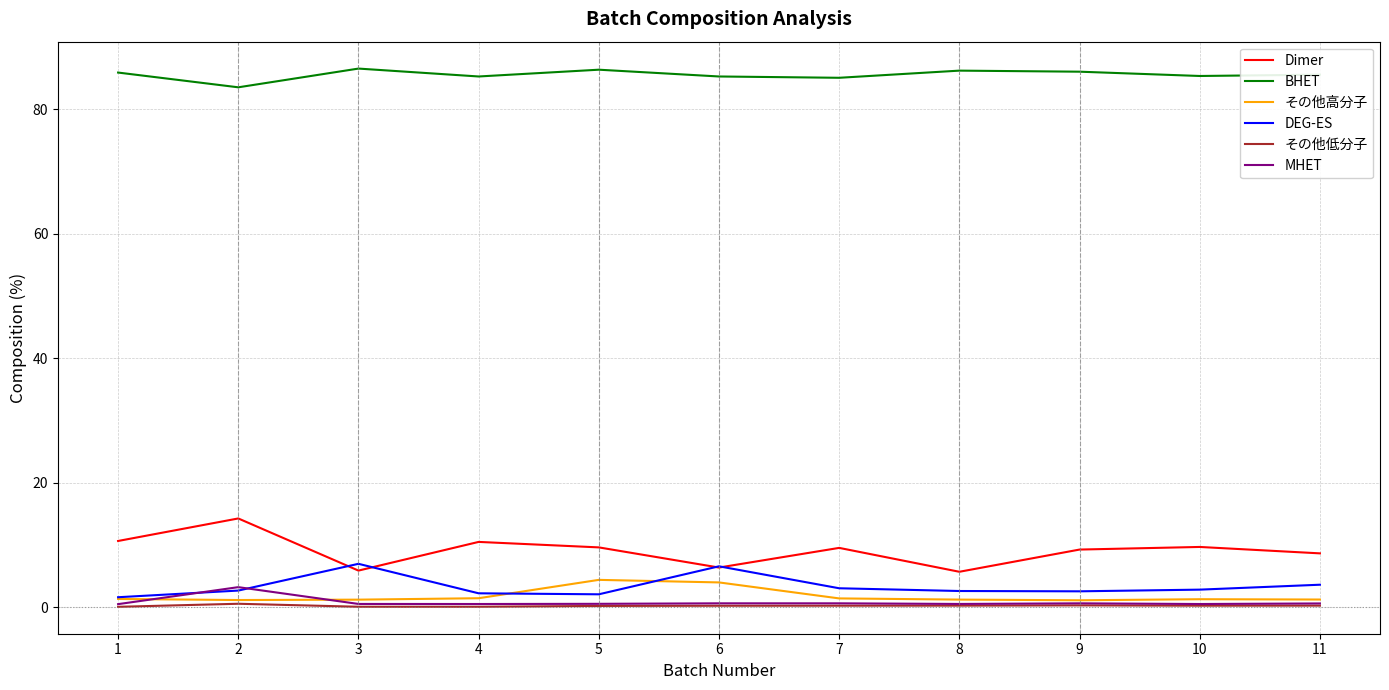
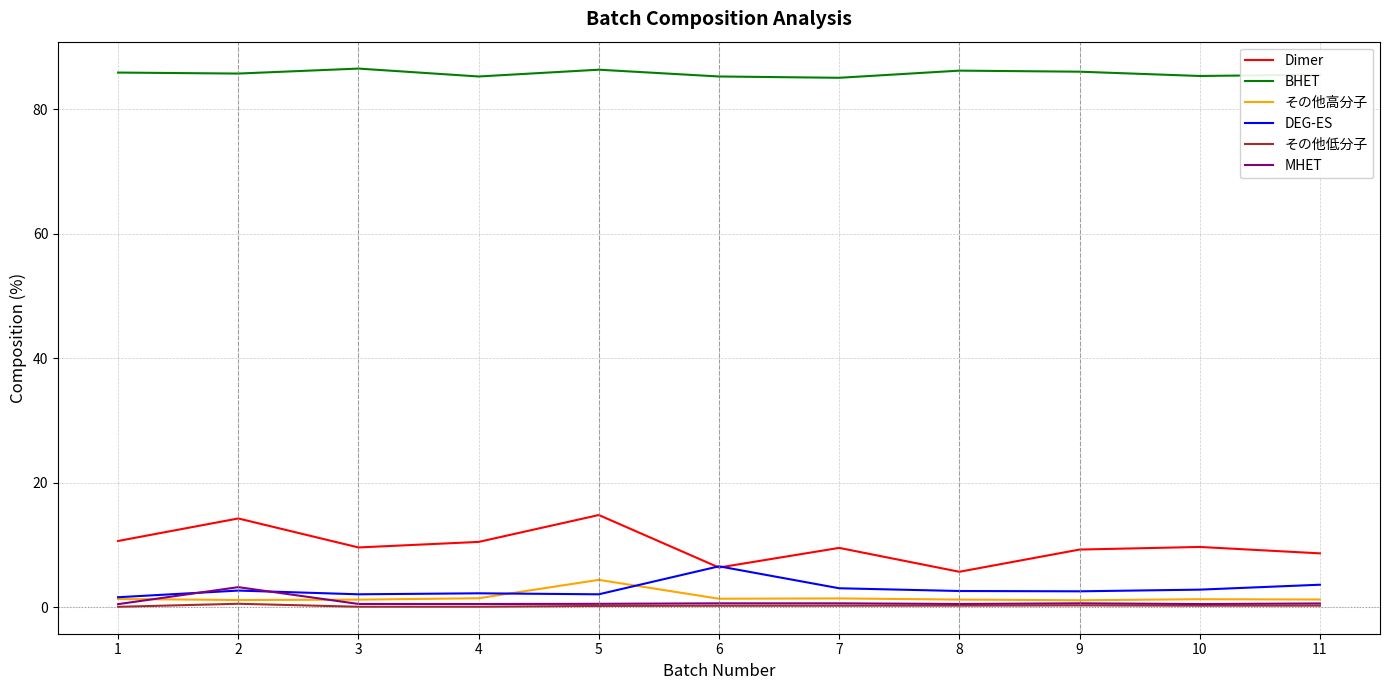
BHET, 2: 84 -> 86
Dimer, 3: 6 -> 10
DEG-ES, 3: 7 -> 2
Dimer, 5: 10 -> 15
その他高分子, 6: 4 -> 1
